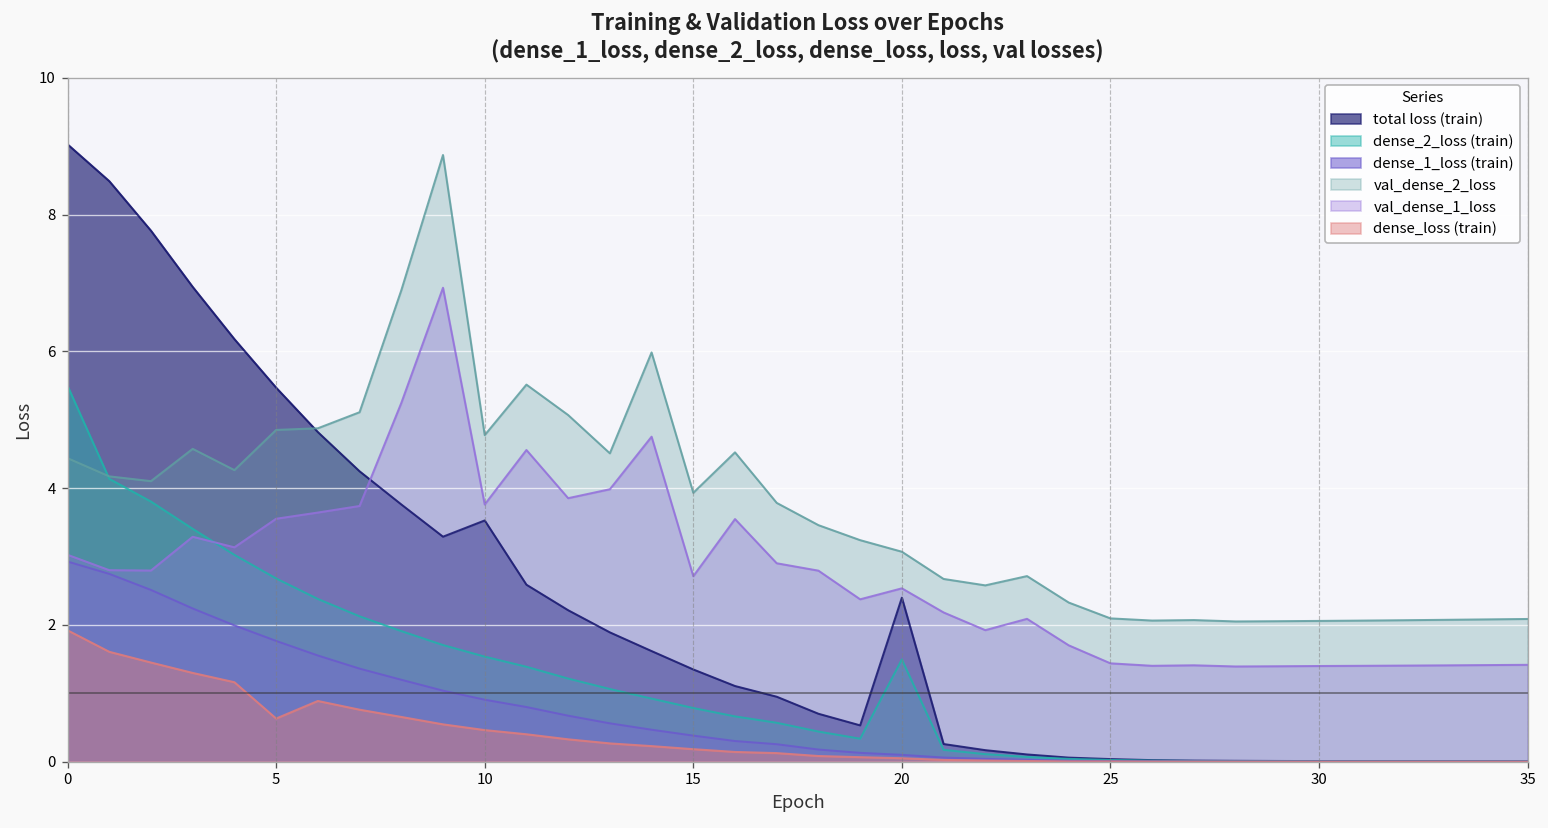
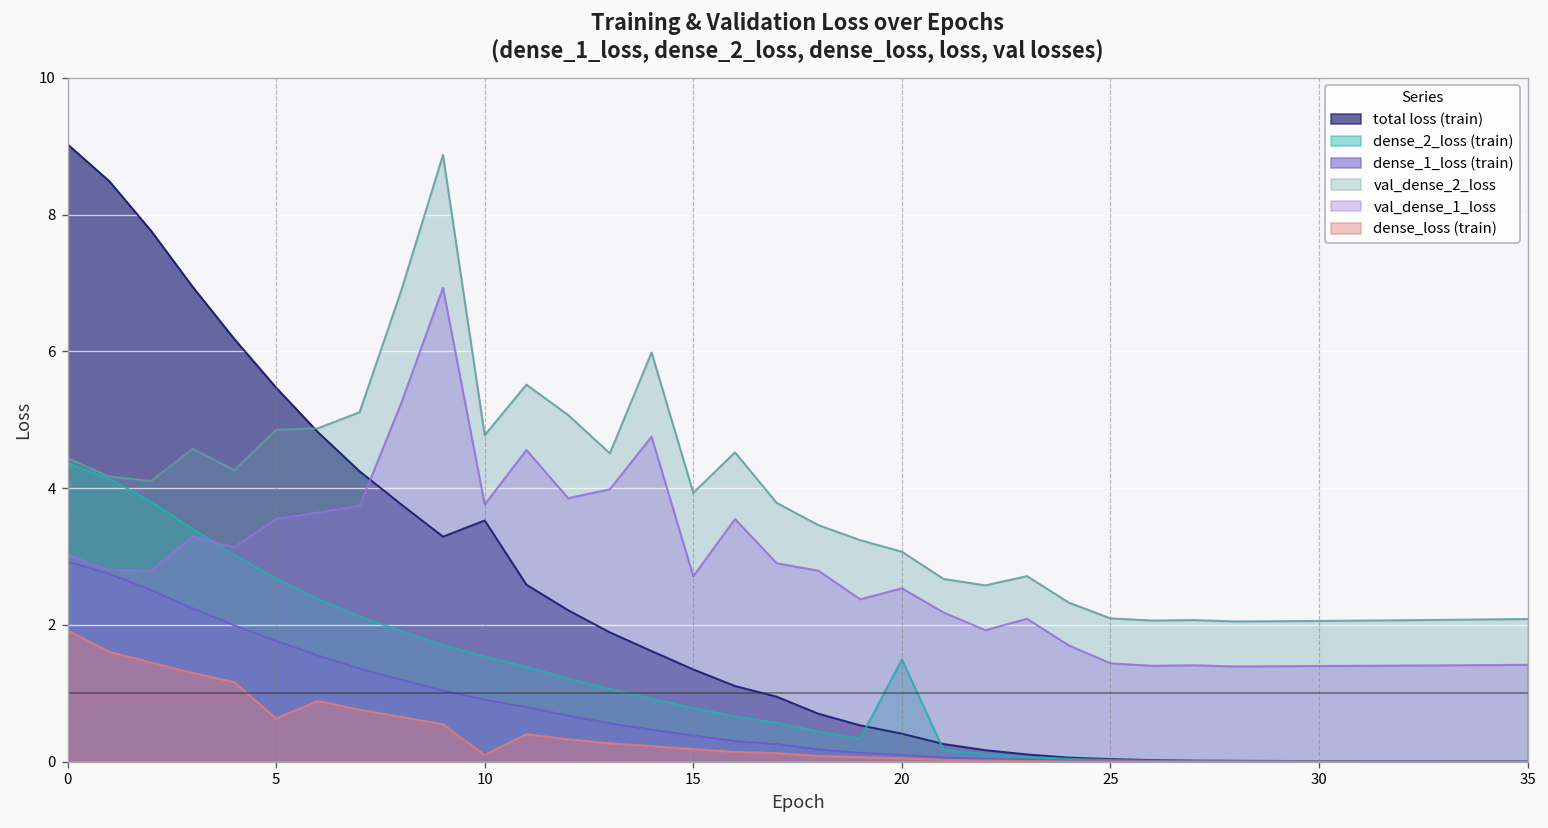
dense_2_loss (train), 0: 5.5 -> 4.4
dense_loss (train), 10: 0.5 -> 0.1
total loss (train), 20: 2.4 -> 0.4
